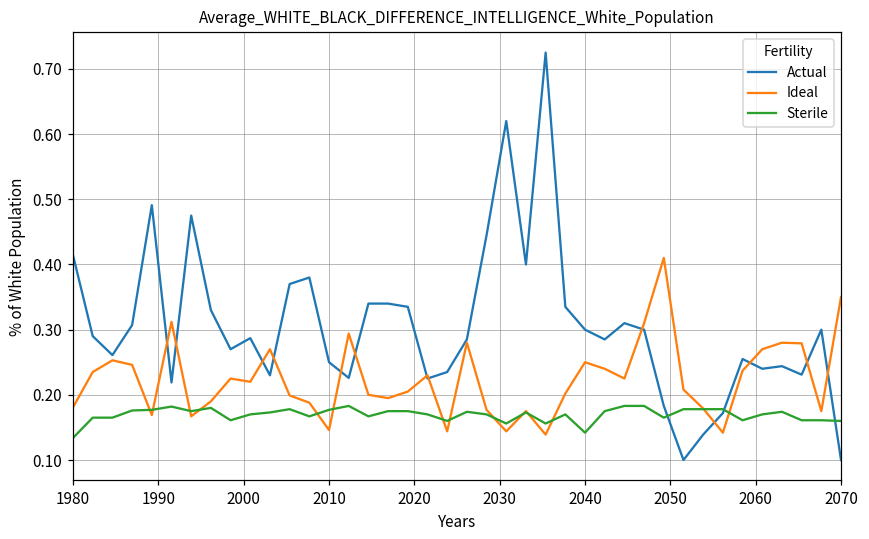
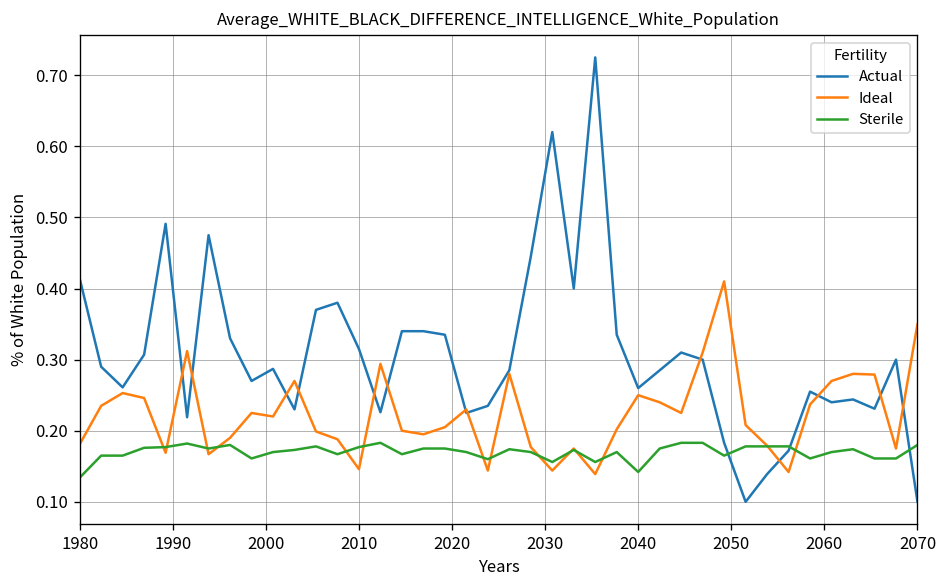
Actual, 2010: 0.25 -> 0.32
Actual, 2040: 0.30 -> 0.26
Sterile, 2070: 0.16 -> 0.18
